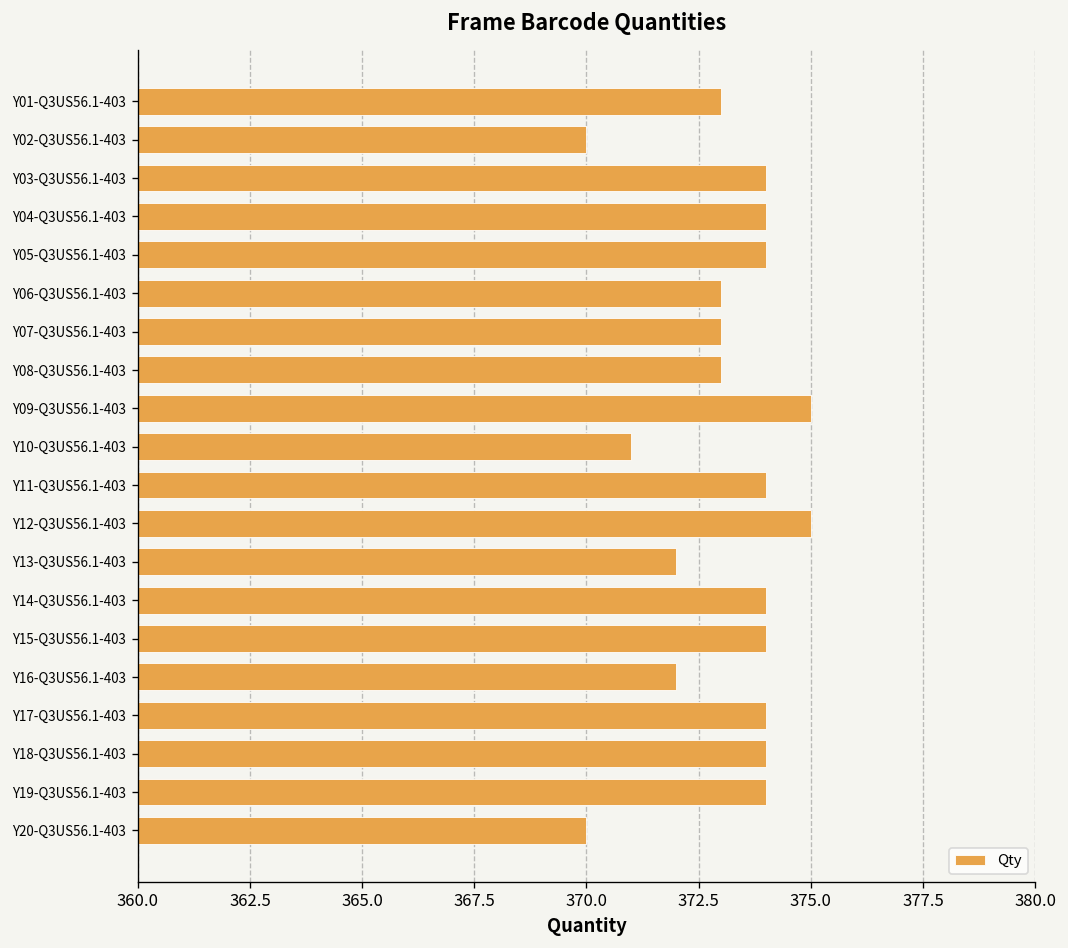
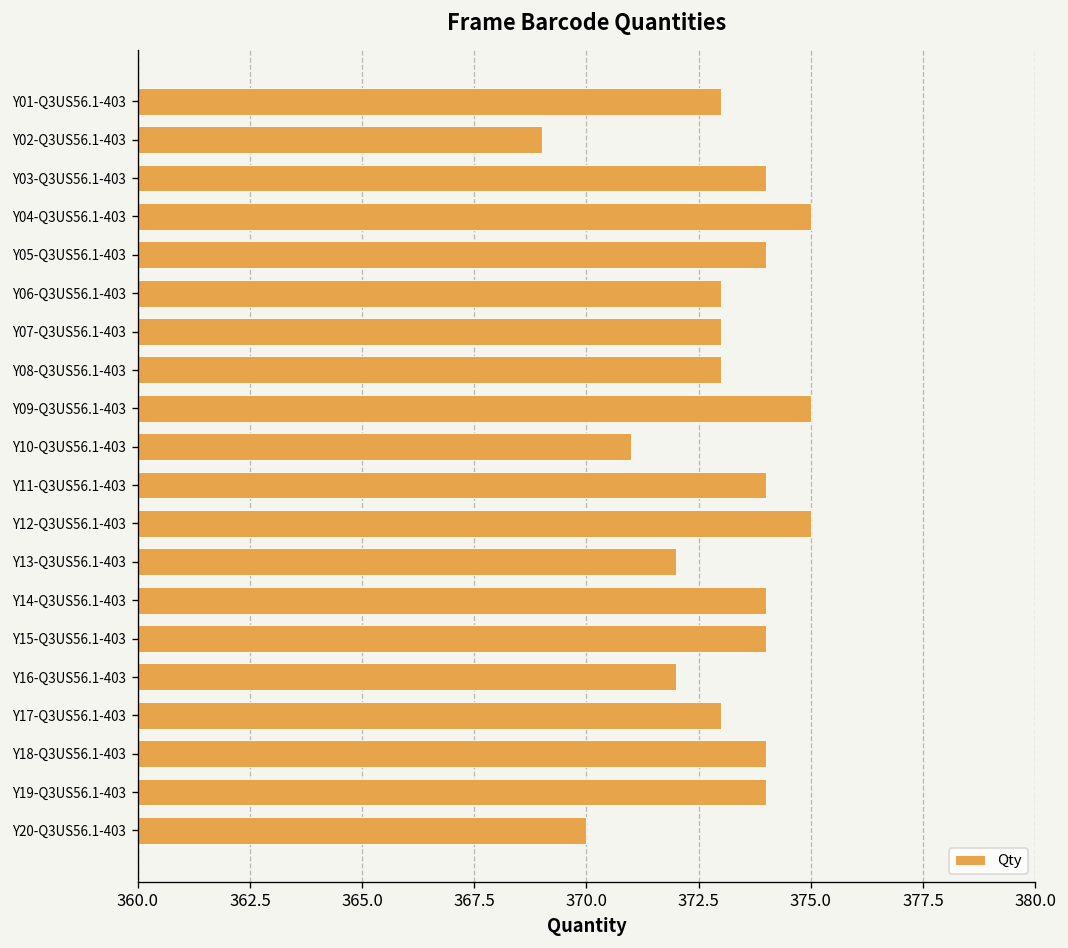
Y02-Q3US56.1-403: 370 -> 369
Y04-Q3US56.1-403: 374 -> 375
Y17-Q3US56.1-403: 374 -> 373
